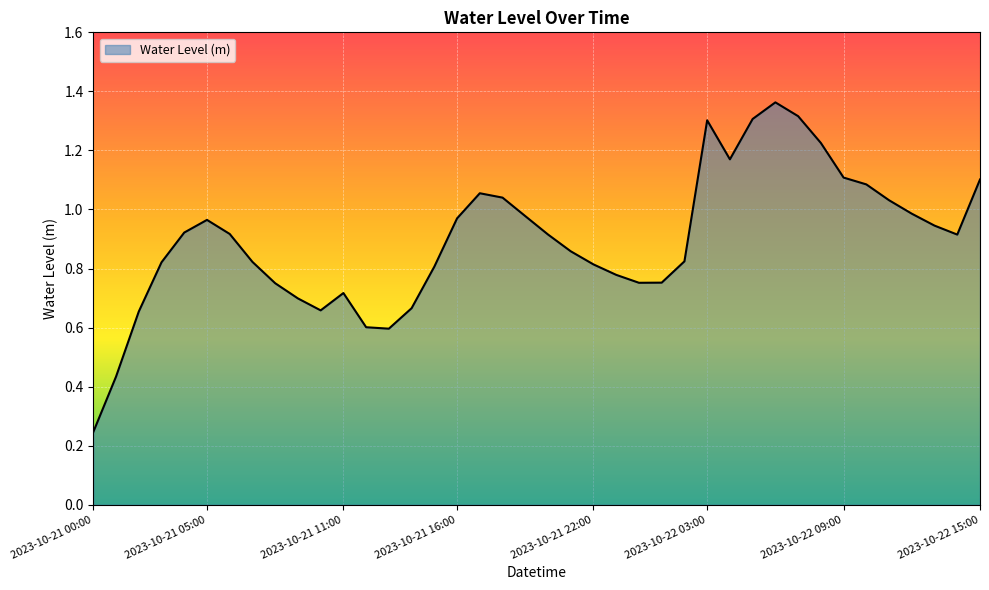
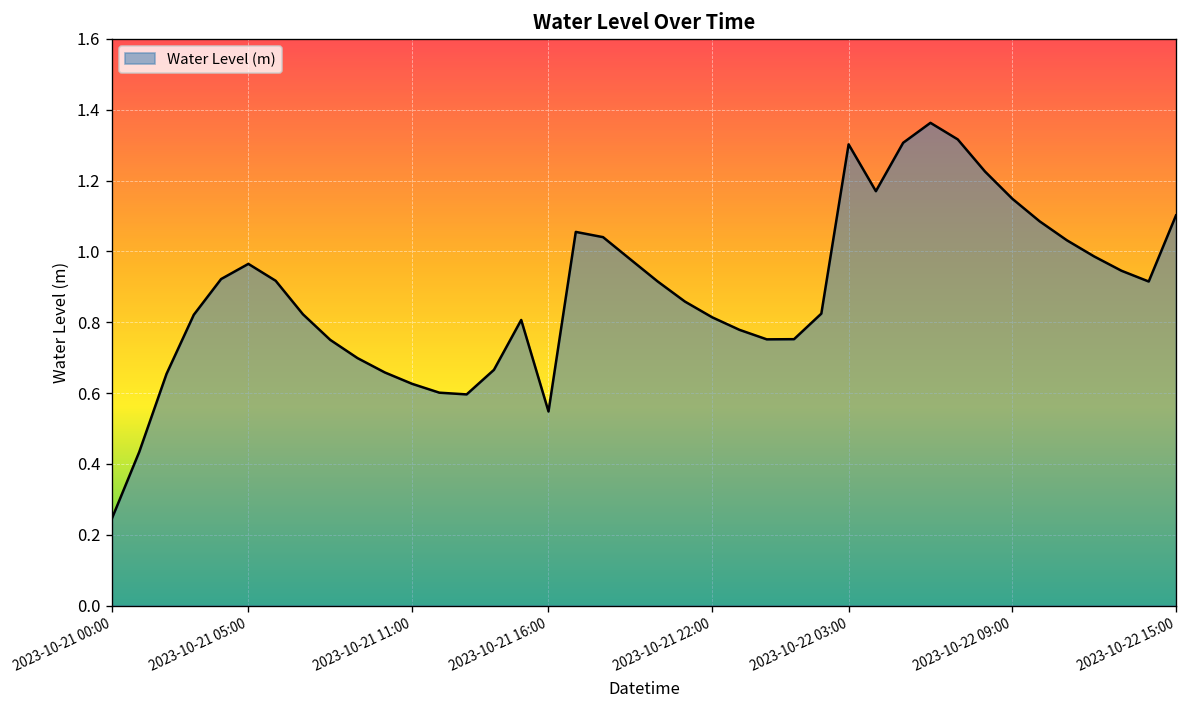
2023-10-21 11:00: 0.72 -> 0.63
2023-10-21 16:00: 0.97 -> 0.55
2023-10-22 09:00: 1.11 -> 1.15
